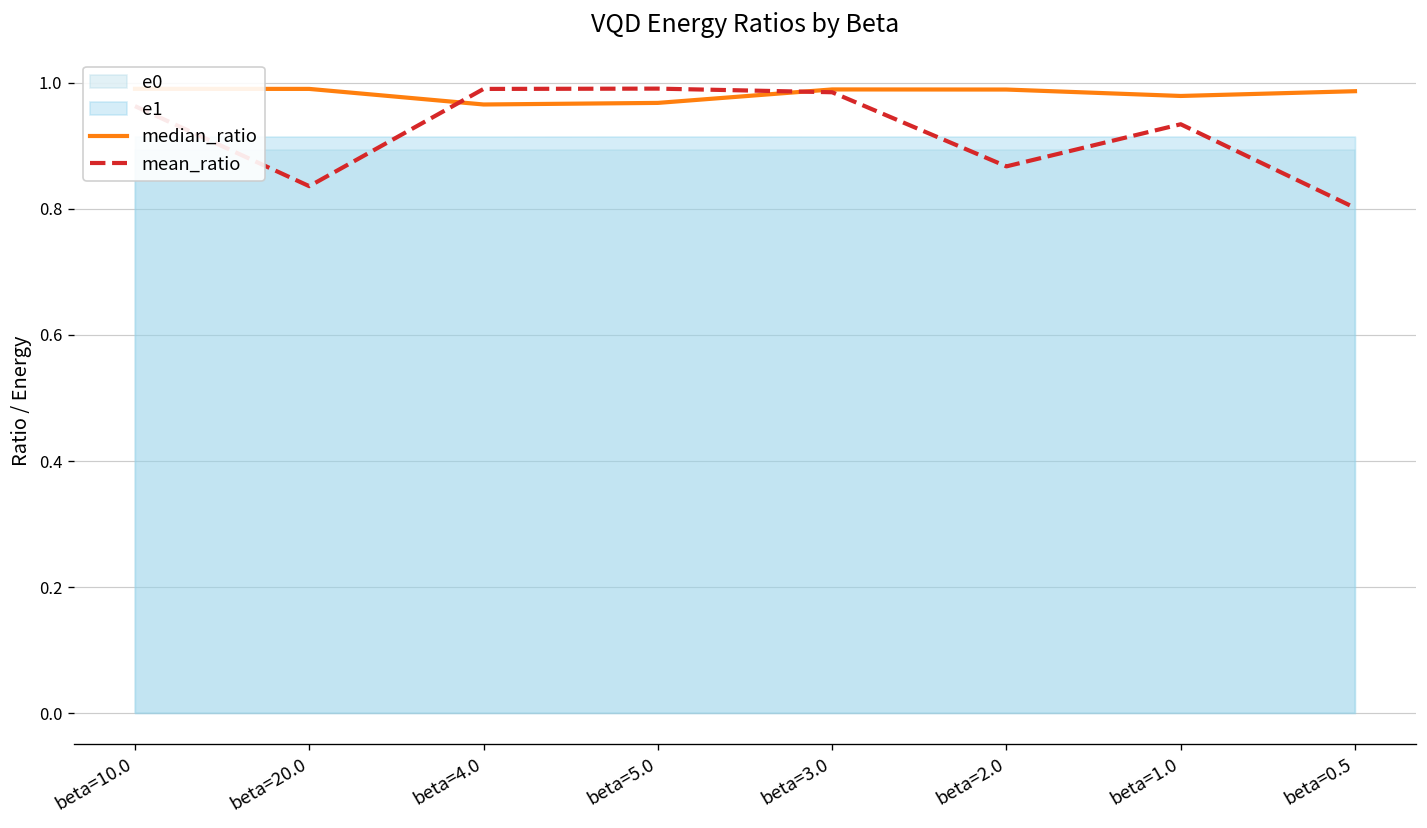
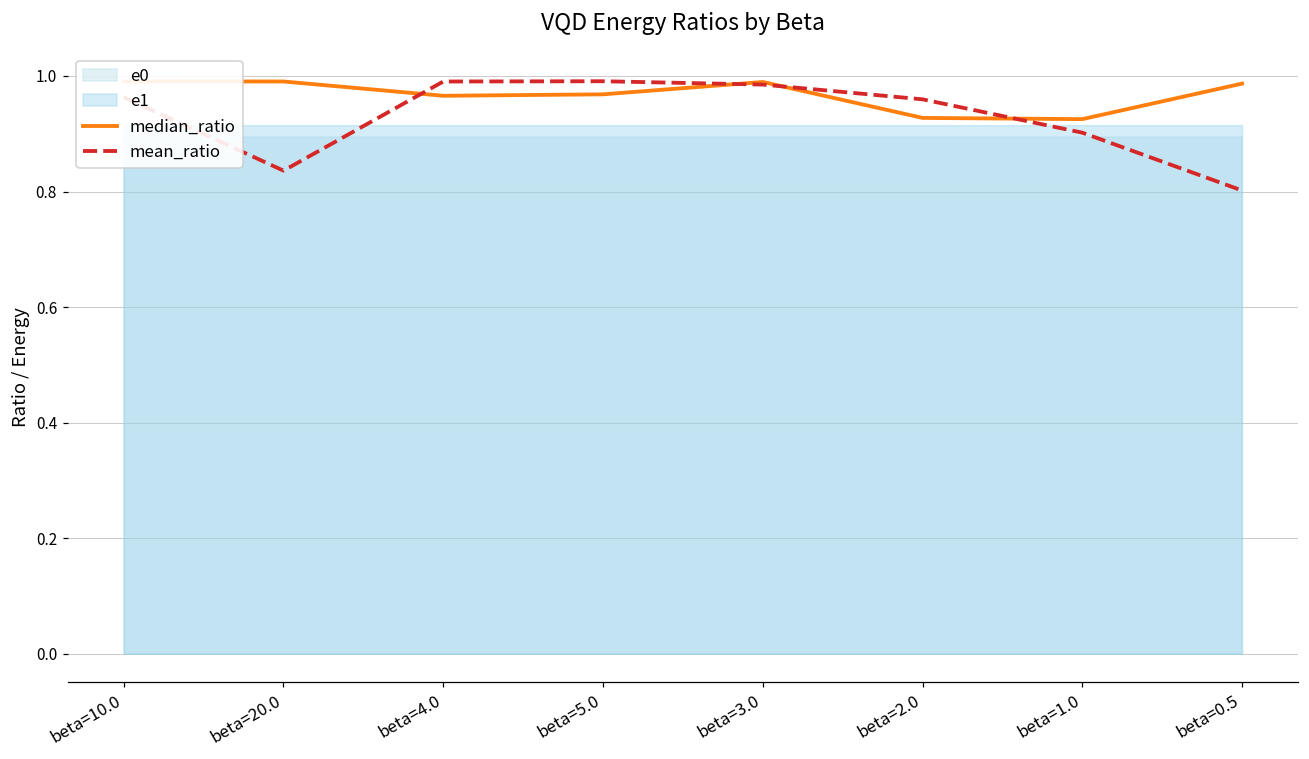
median_ratio, beta=2.0: 0.99 -> 0.93
mean_ratio, beta=2.0: 0.87 -> 0.96
median_ratio, beta=1.0: 0.98 -> 0.93
mean_ratio, beta=1.0: 0.93 -> 0.90
